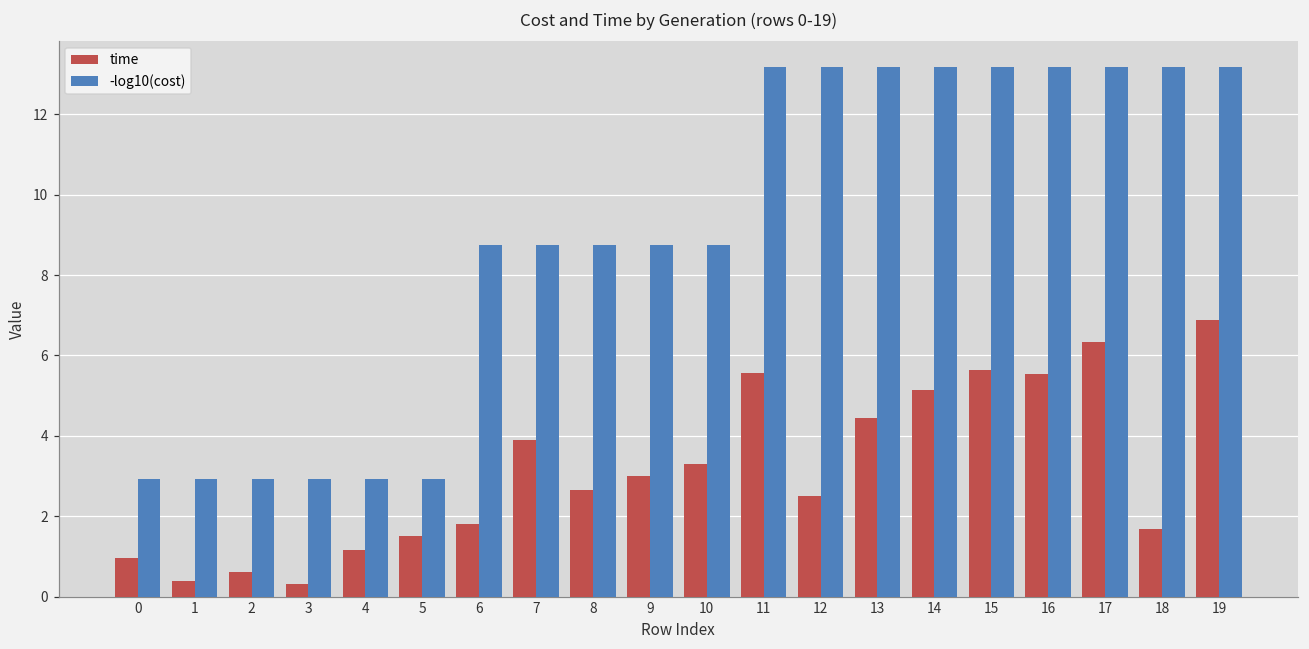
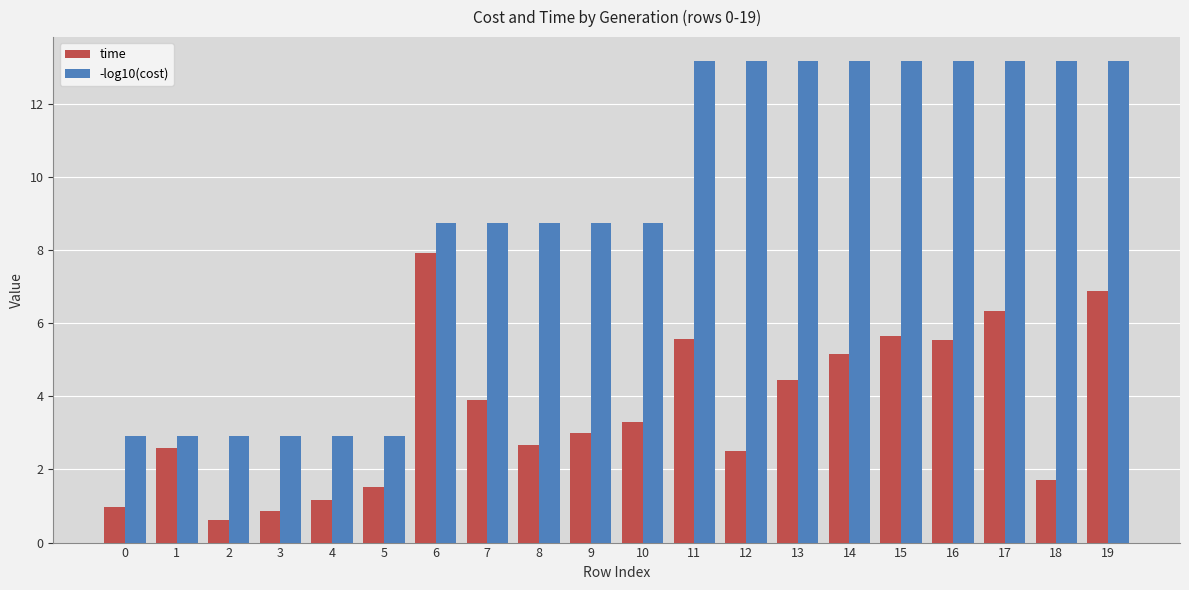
time, 1: 0.4 -> 2.6
time, 3: 0.3 -> 0.9
time, 6: 1.8 -> 7.9
